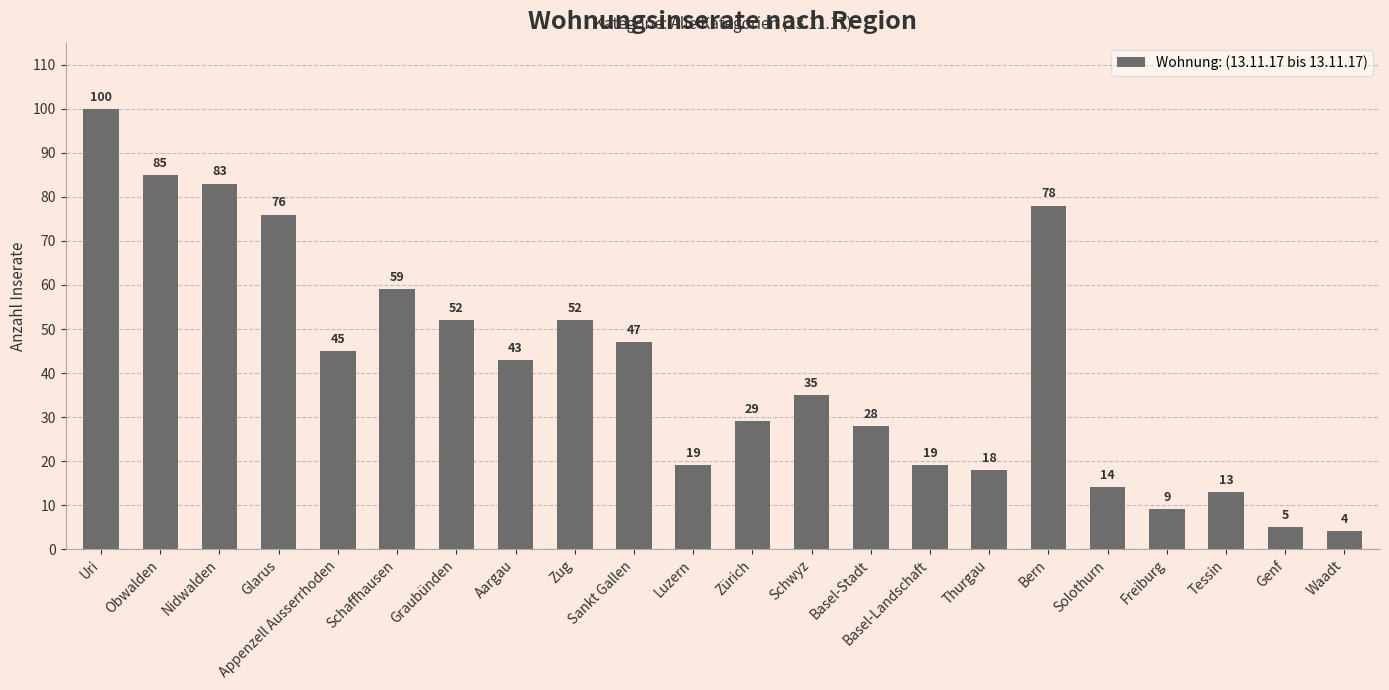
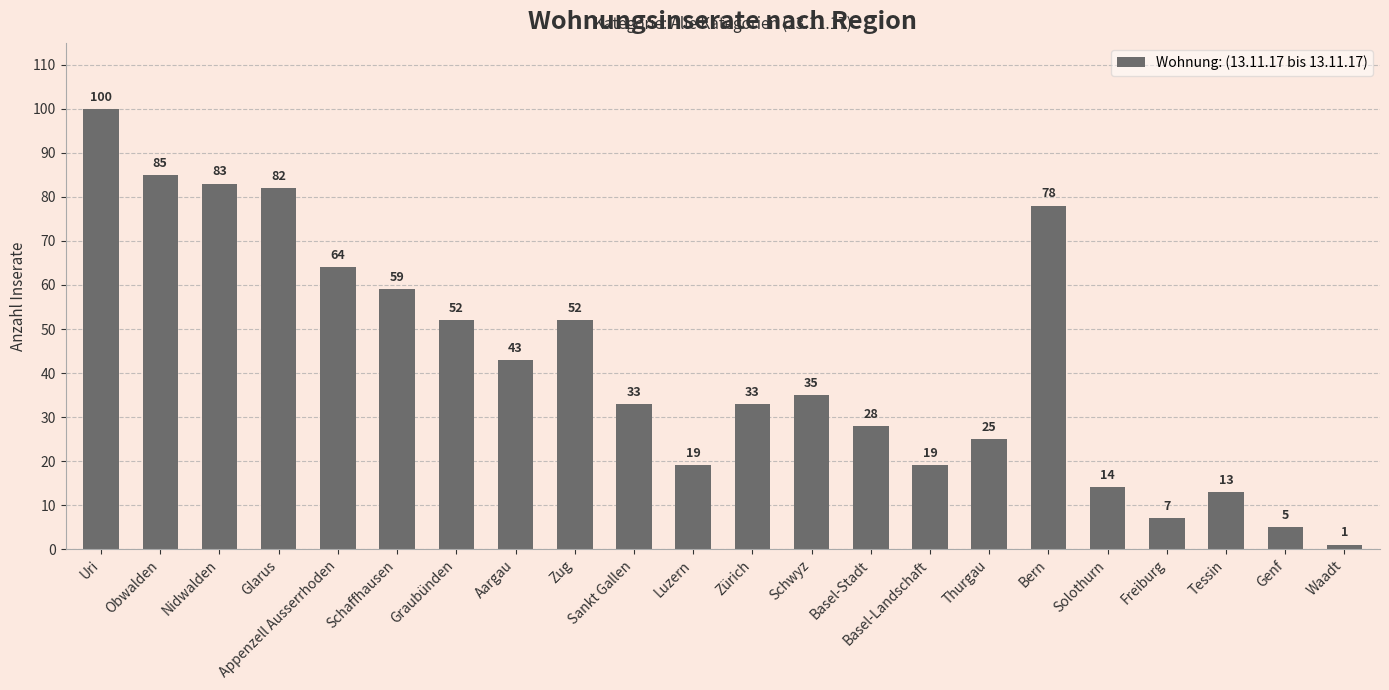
Glarus: 76 -> 82
Appenzell Ausserrhoden: 45 -> 64
Sankt Gallen: 47 -> 33
Zürich: 29 -> 33
Thurgau: 18 -> 25
Freiburg: 9 -> 7
Waadt: 4 -> 1
